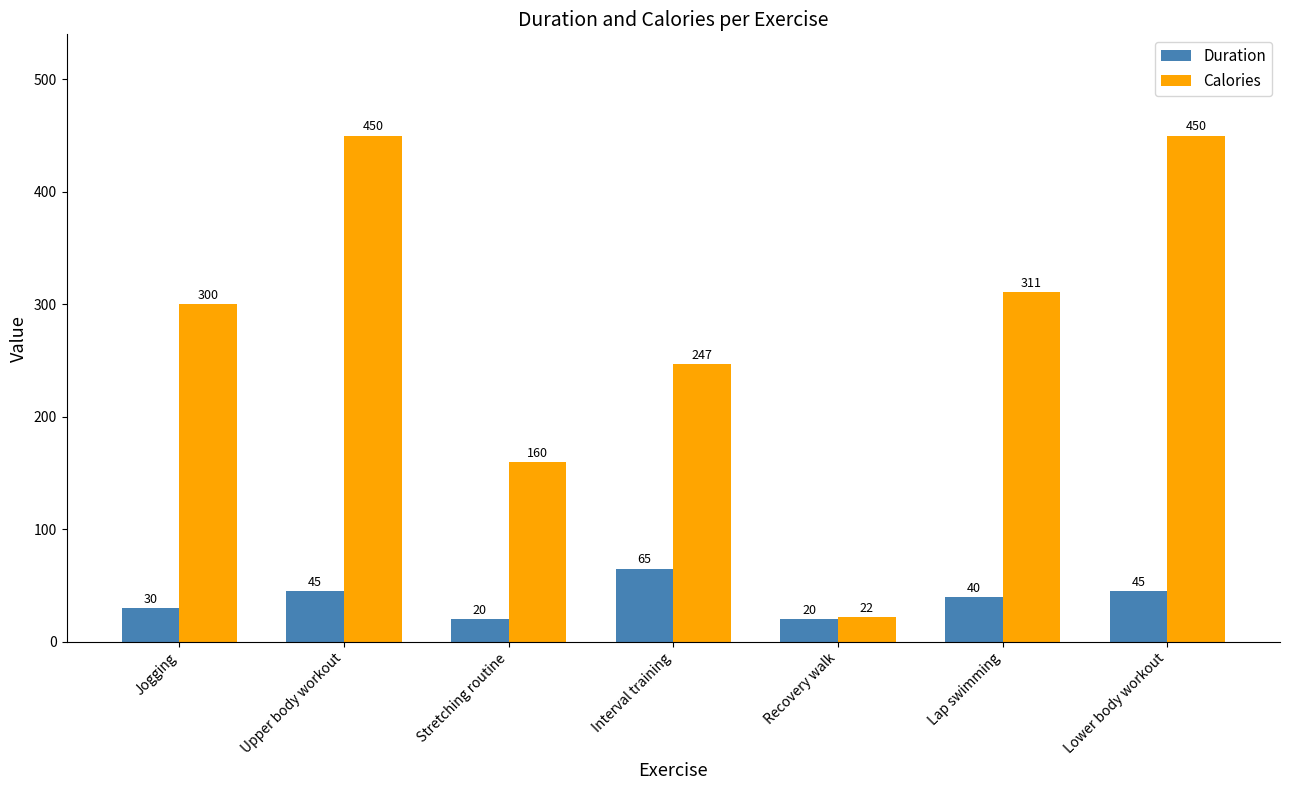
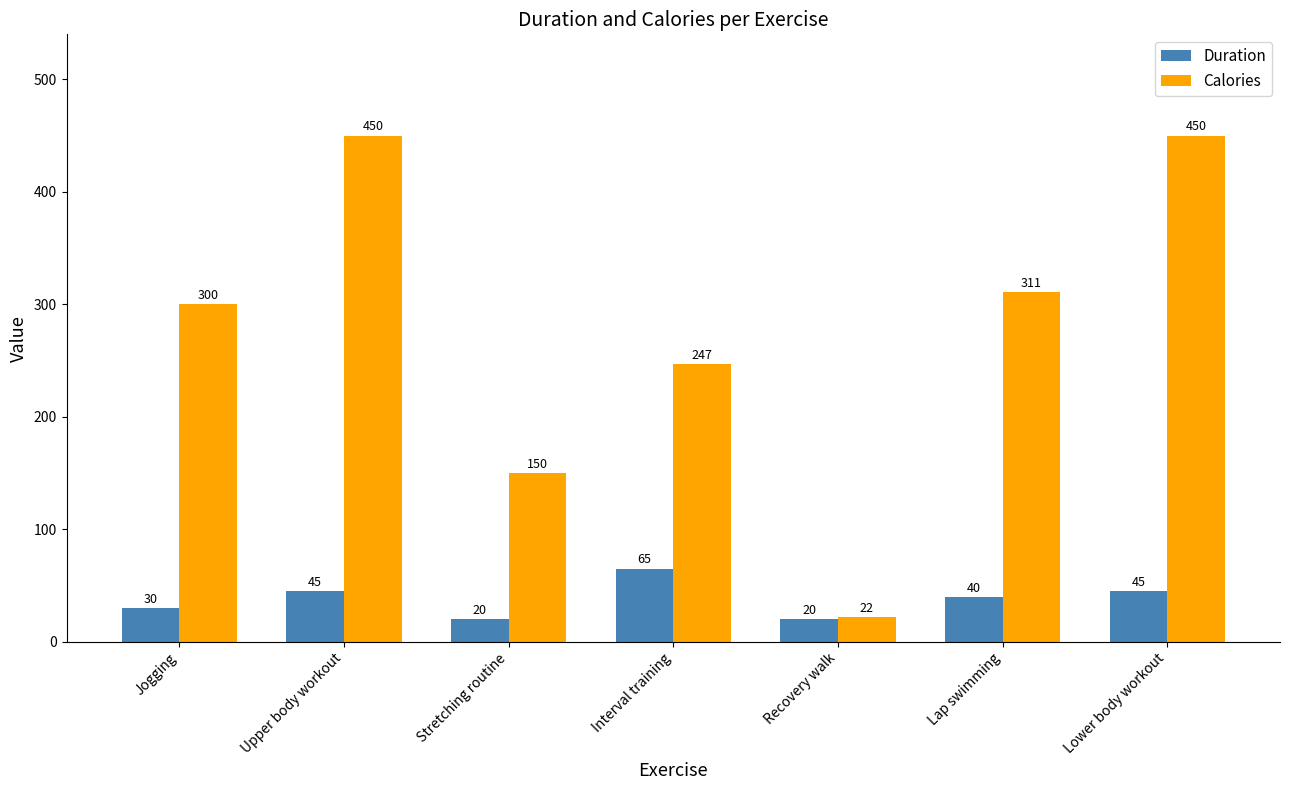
Calories, Stretching routine: 160 -> 150
